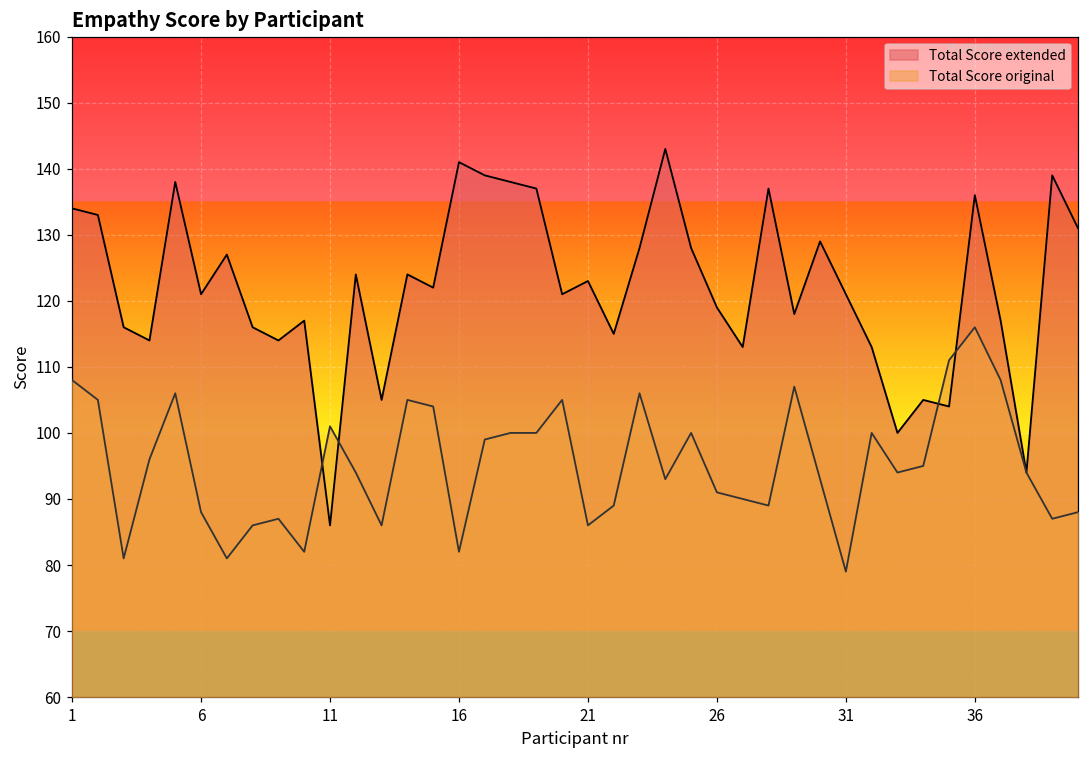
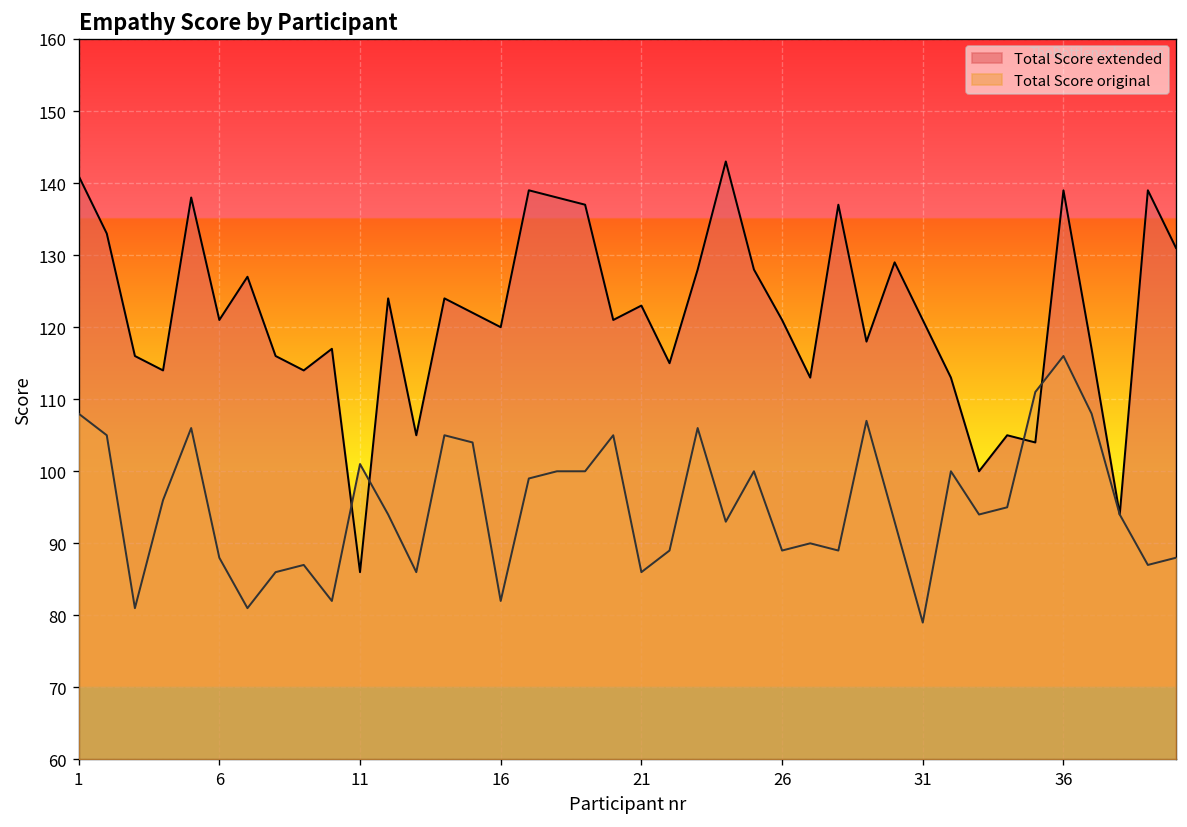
Total Score extended, 1: 134 -> 141
Total Score extended, 16: 141 -> 120
Total Score extended, 26: 119 -> 121
Total Score original, 26: 91 -> 89
Total Score extended, 36: 136 -> 139
